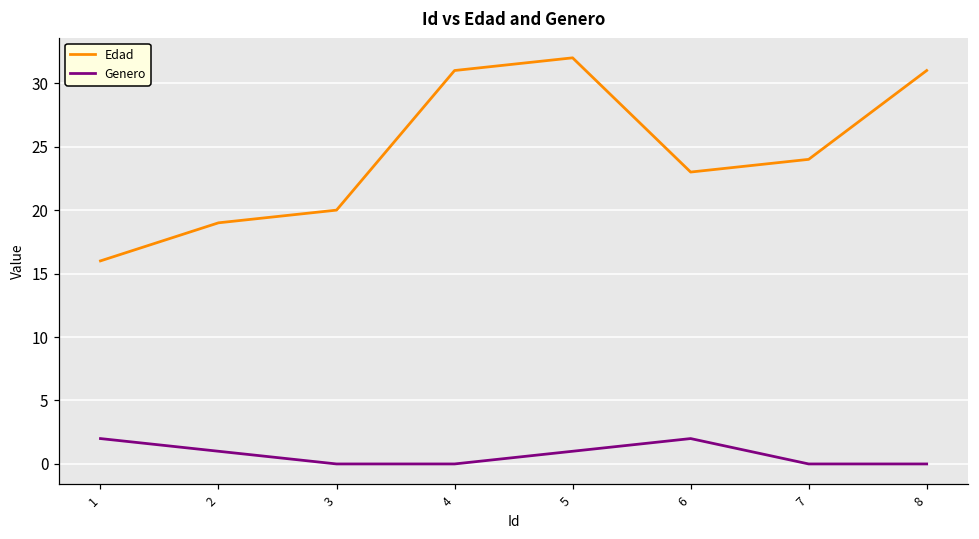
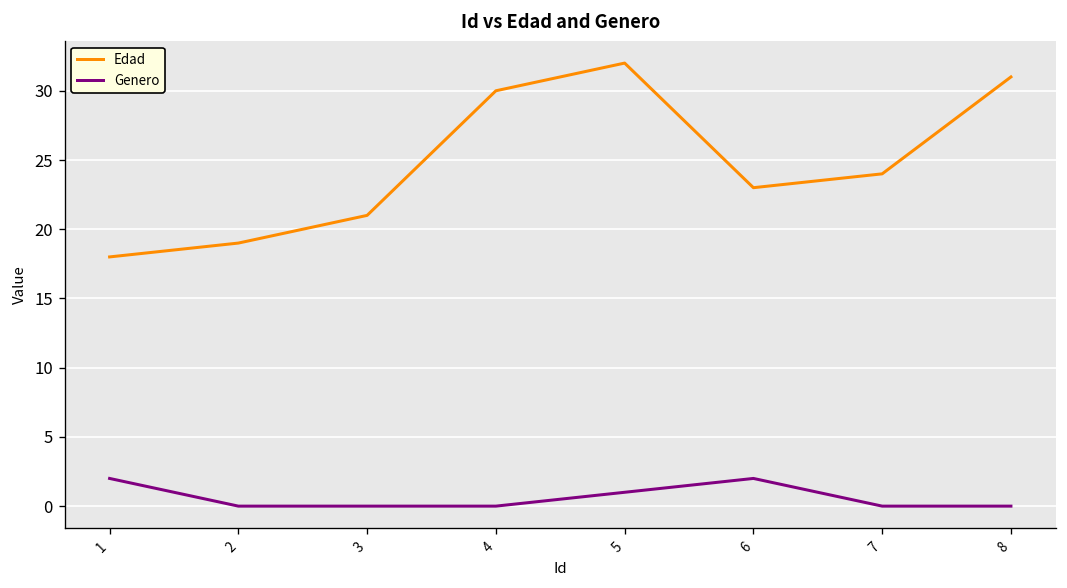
Edad, 1: 16 -> 18
Genero, 2: 1 -> 0
Edad, 3: 20 -> 21
Edad, 4: 31 -> 30
